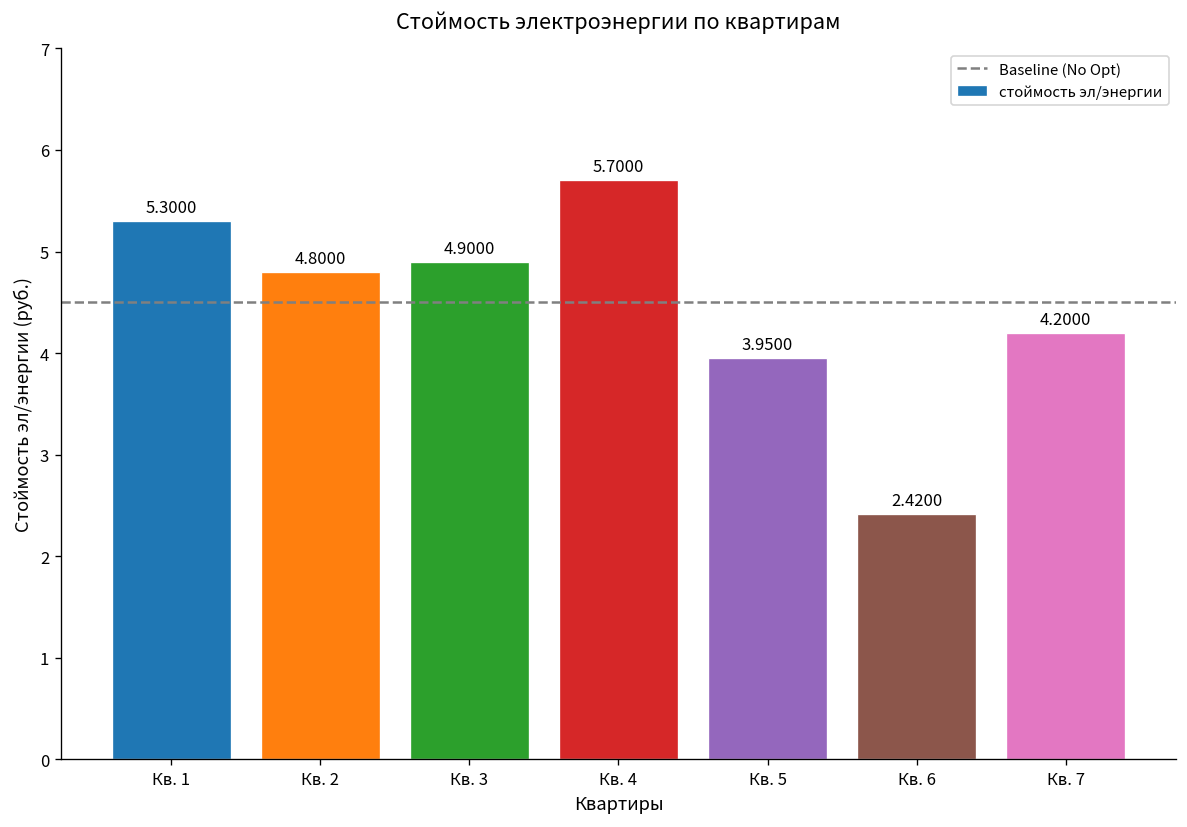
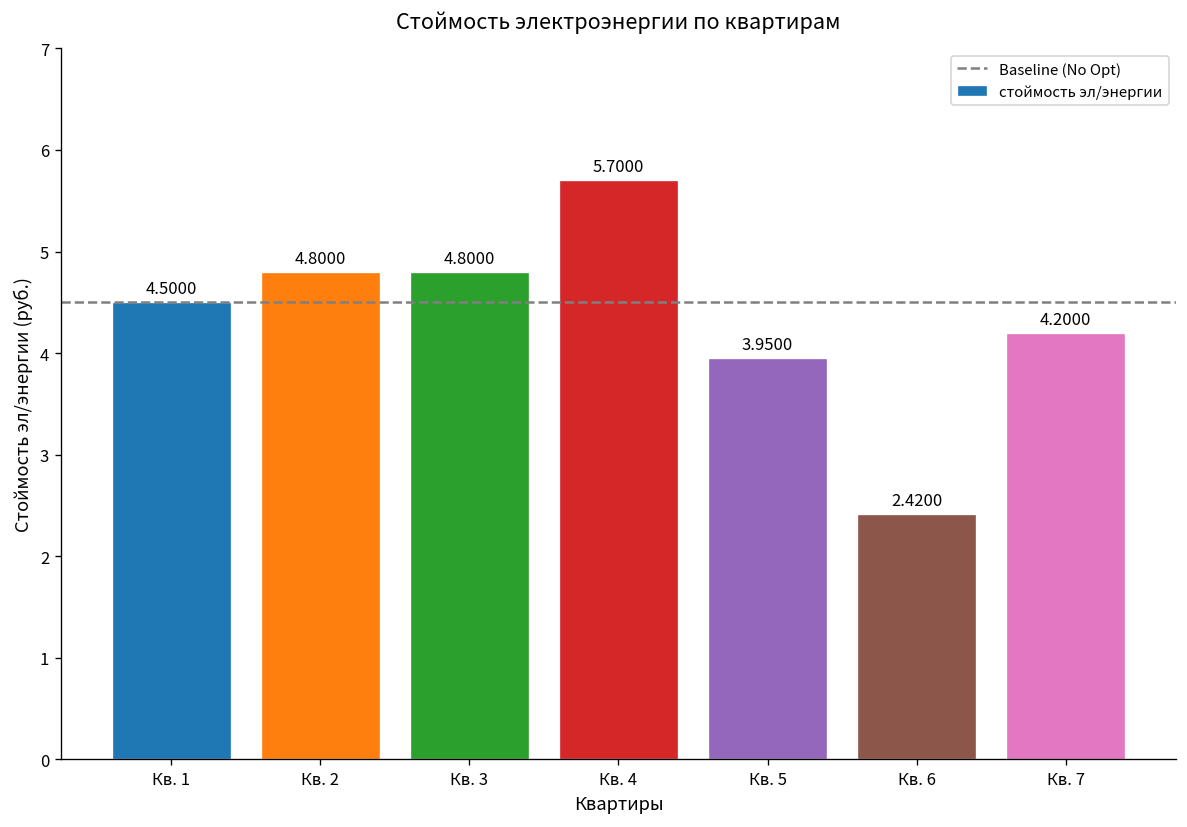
Кв. 1: 5.3000 -> 4.5000
Кв. 3: 4.9000 -> 4.8000
